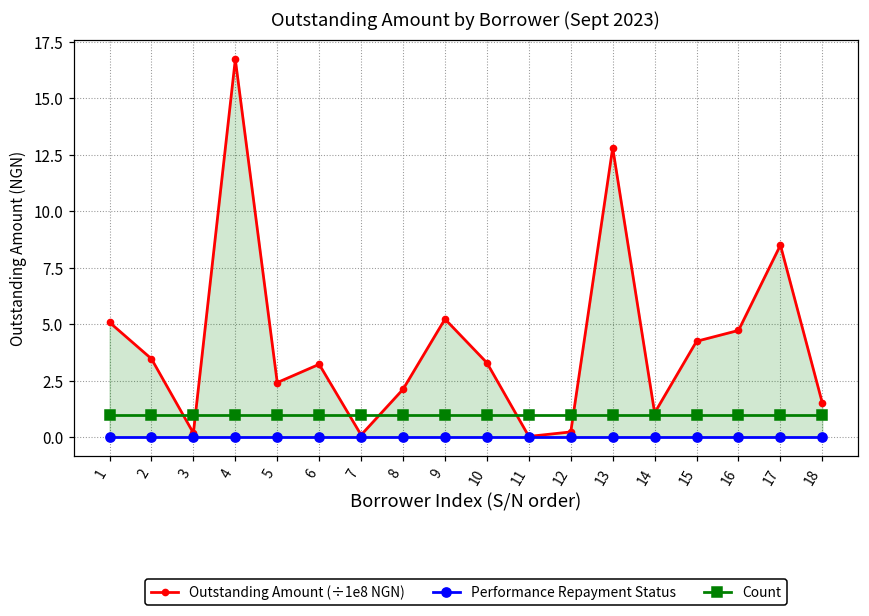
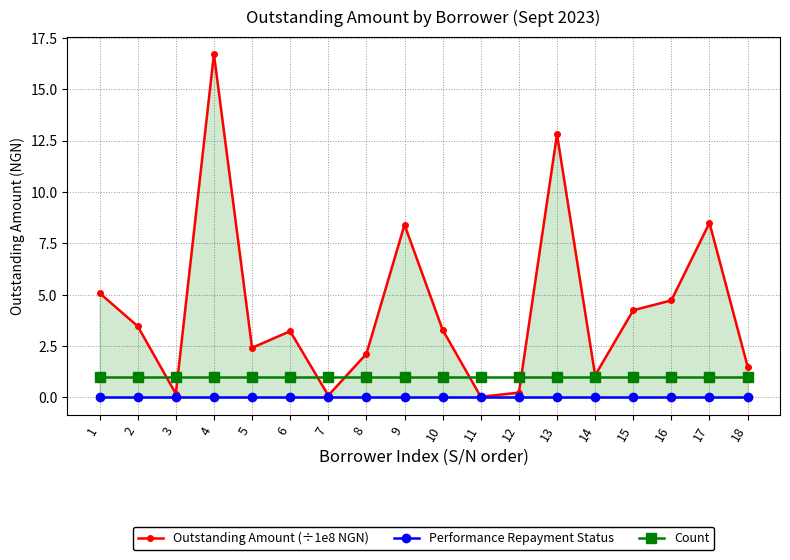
Outstanding Amount (÷1e8 NGN), 9: 5.2 -> 8.4
